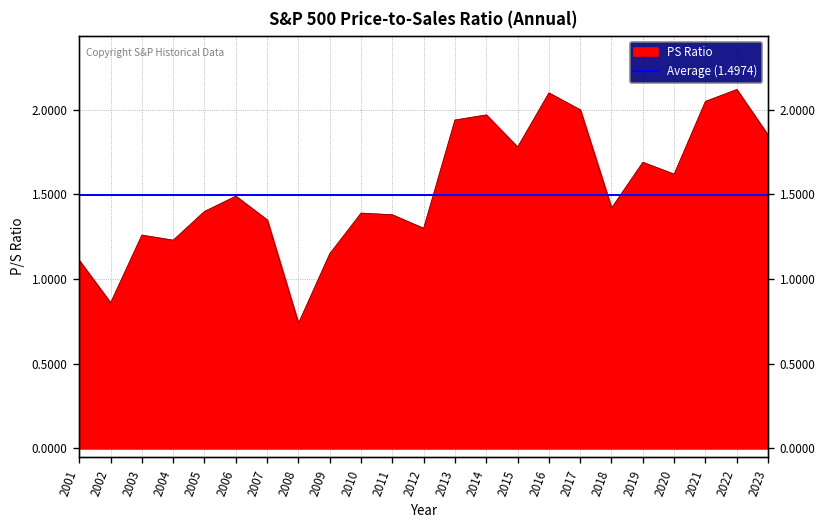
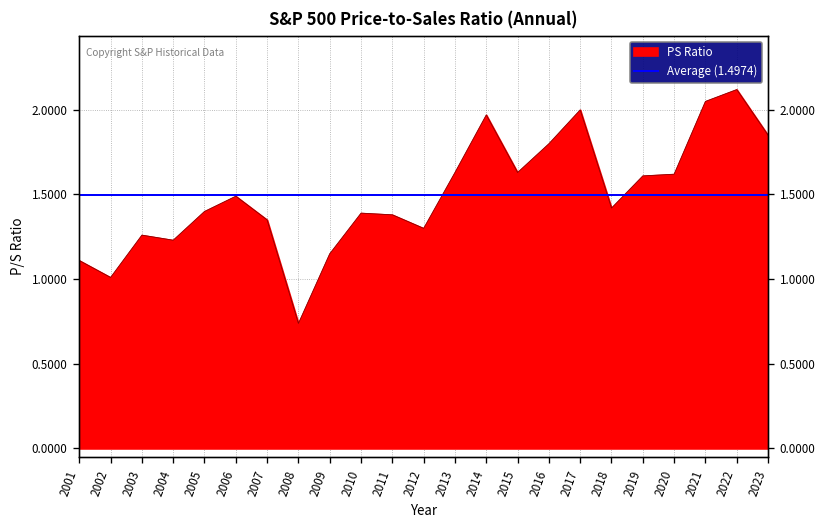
2002: 0.86 -> 1.01
2013: 1.94 -> 1.63
2015: 1.78 -> 1.63
2016: 2.1 -> 1.8
2019: 1.69 -> 1.61
